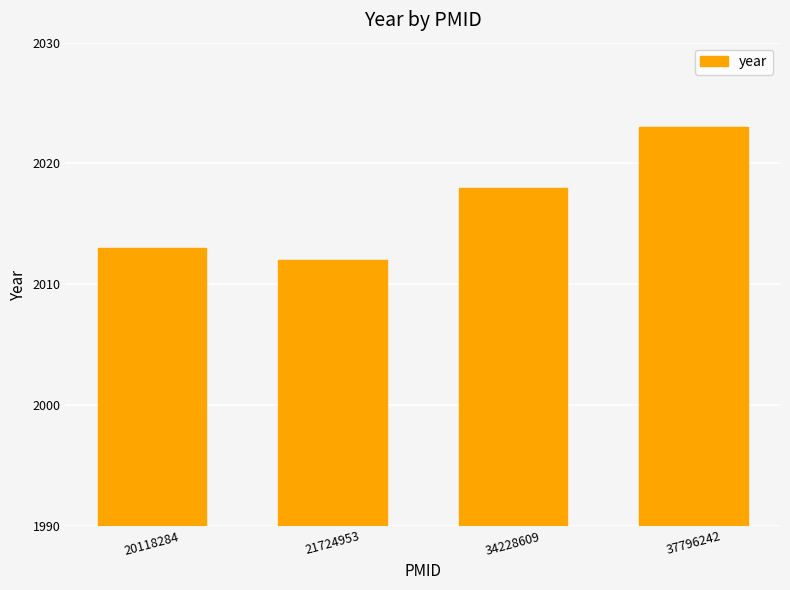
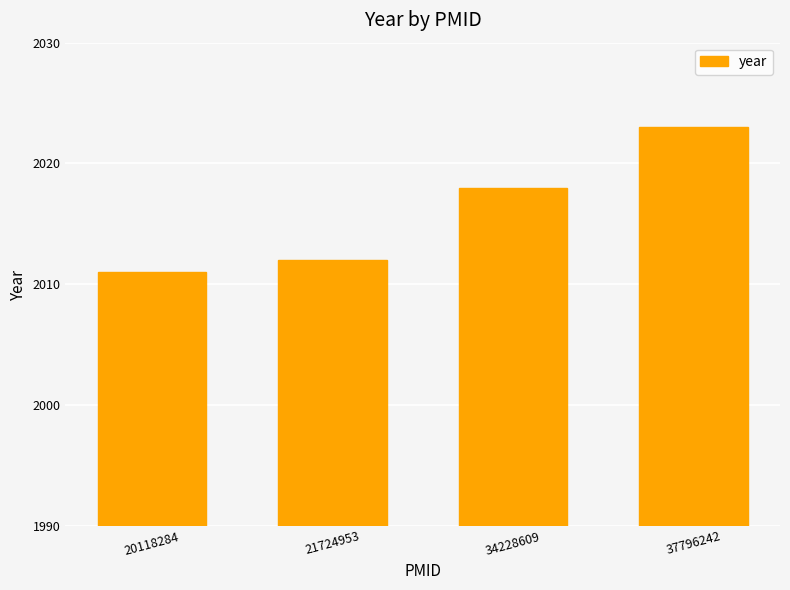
20118284: 2013 -> 2011
